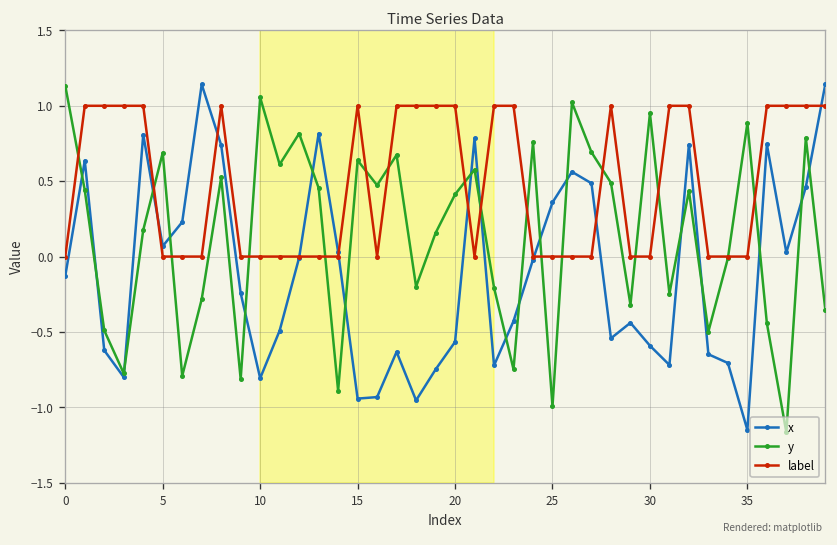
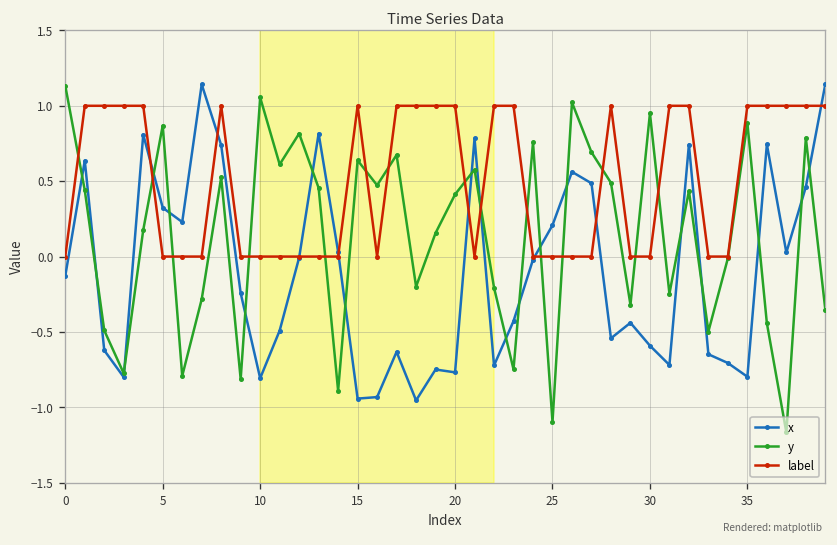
x, 5: 0.07 -> 0.32
y, 5: 0.69 -> 0.87
x, 20: -0.57 -> -0.77
x, 25: 0.36 -> 0.21
y, 25: -0.99 -> -1.10
x, 35: -1.15 -> -0.80
label, 35: 0 -> 1
